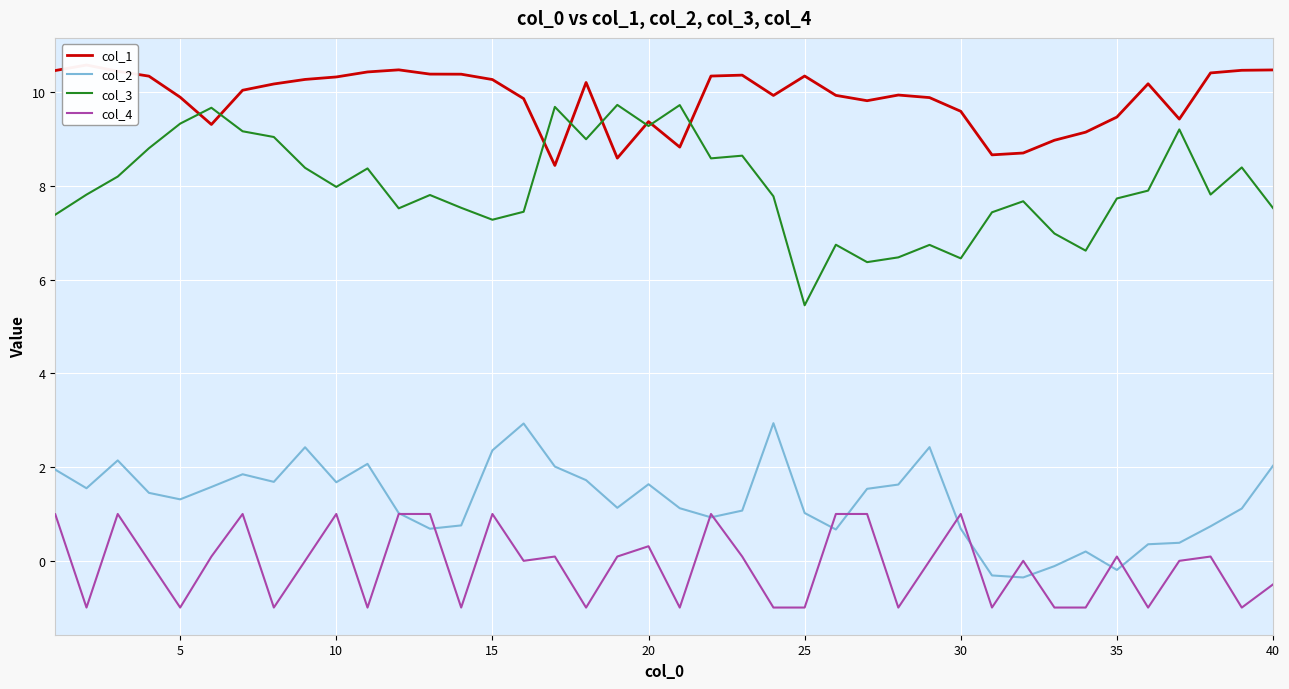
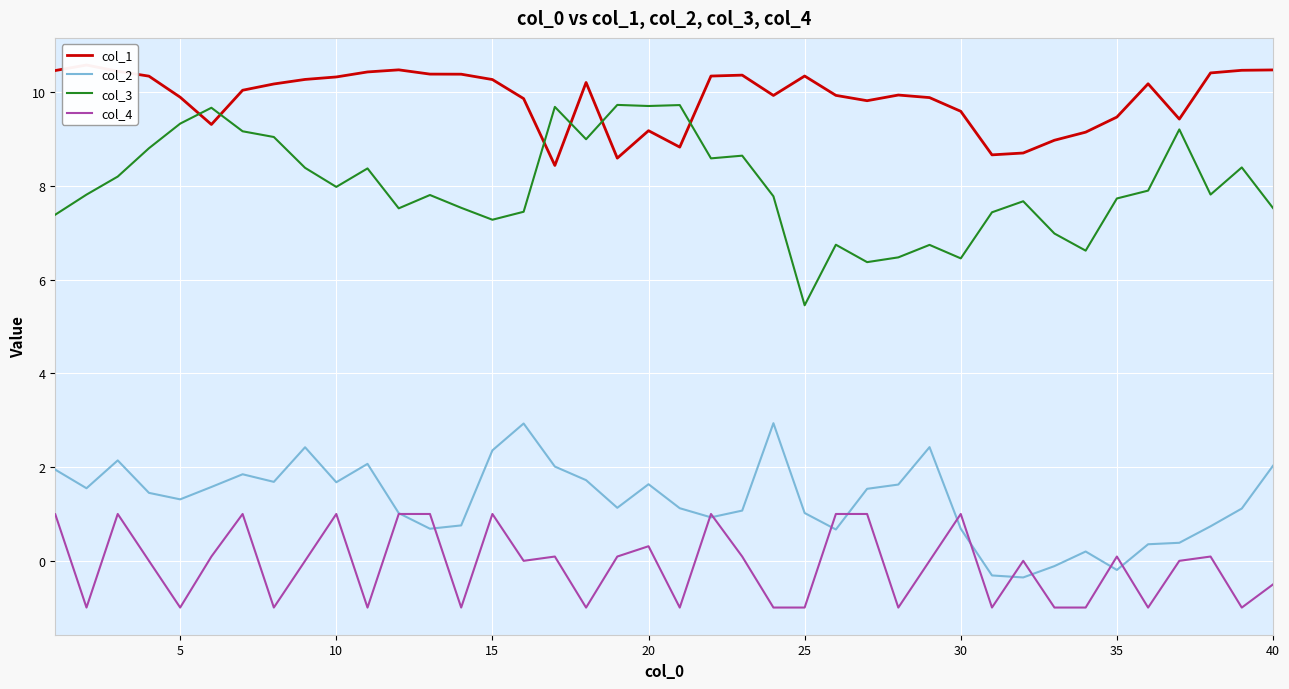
col_1, 20: 9.4 -> 9.2
col_3, 20: 9.3 -> 9.7
